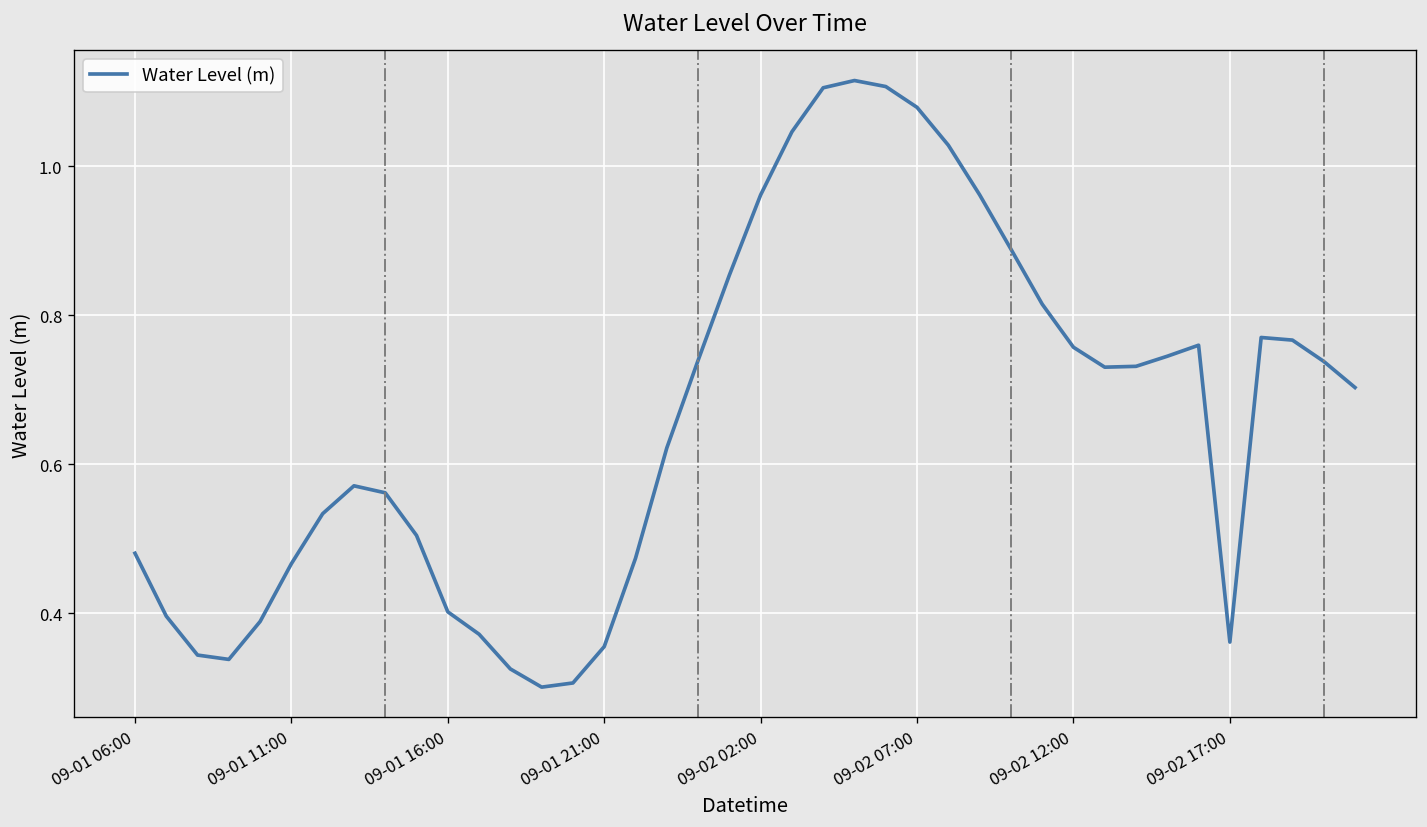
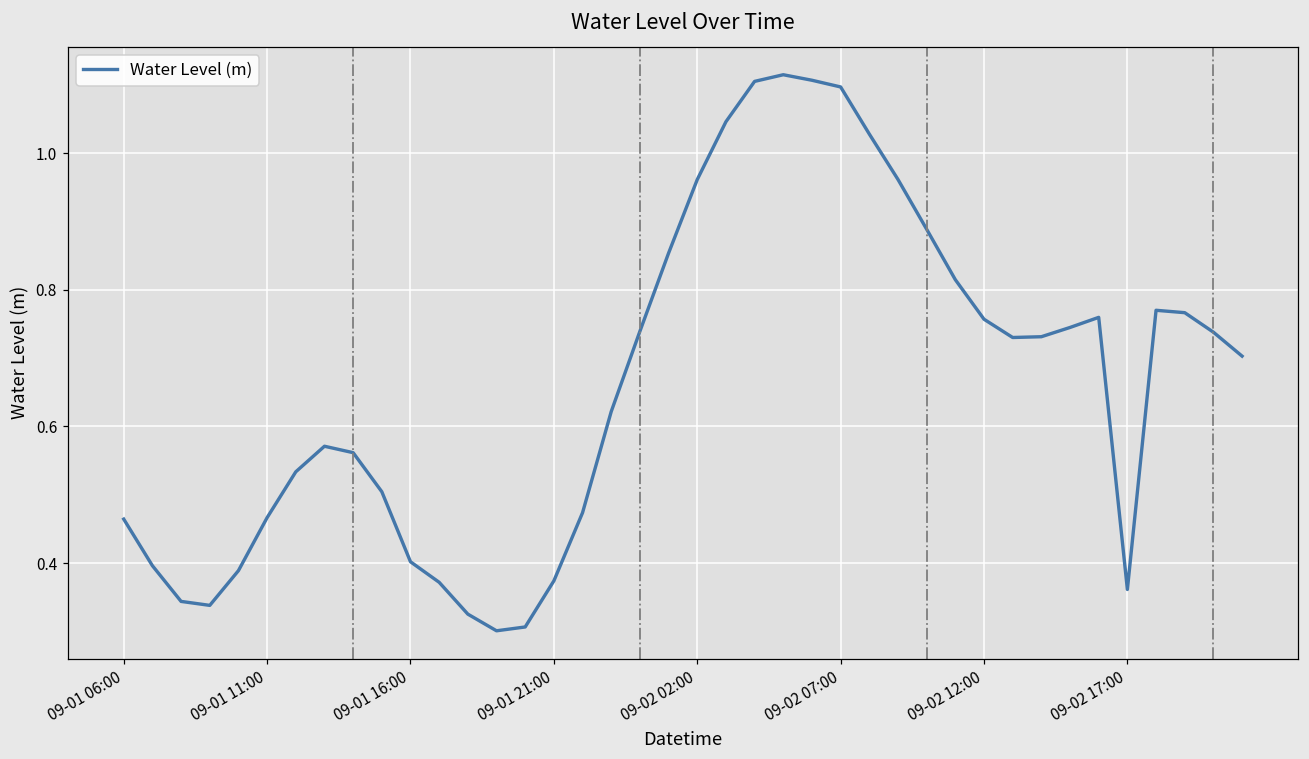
09-01 06:00: 0.48 -> 0.46
09-01 21:00: 0.36 -> 0.37
09-02 07:00: 1.08 -> 1.10
